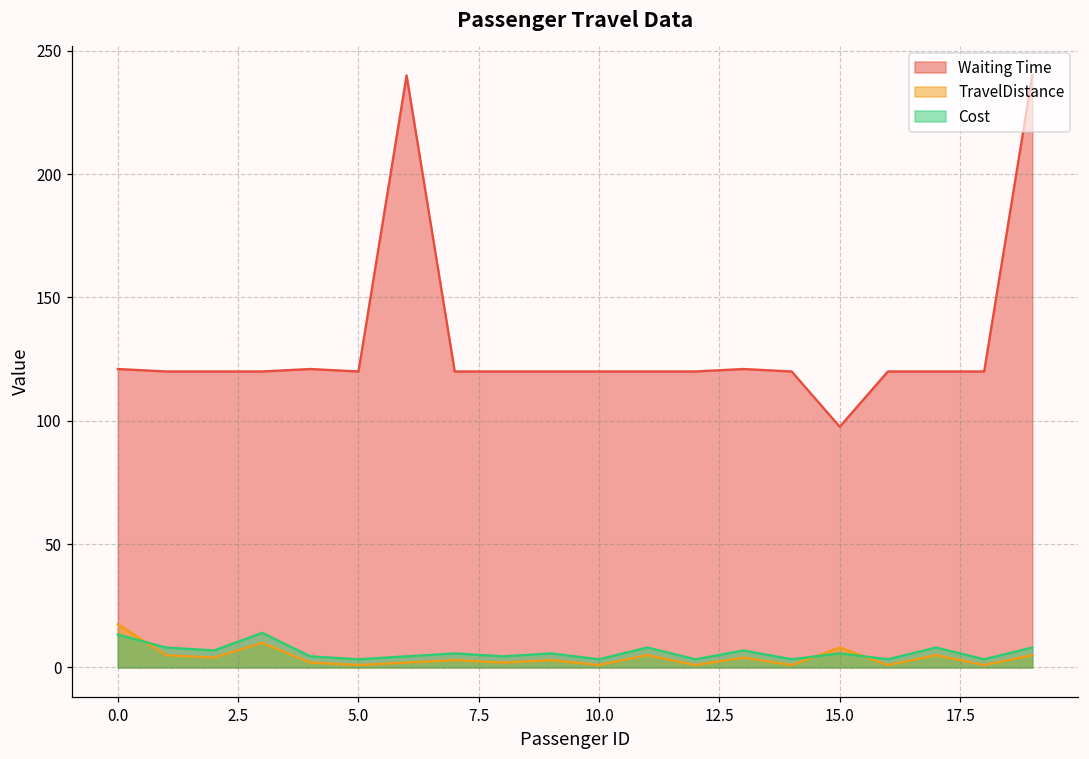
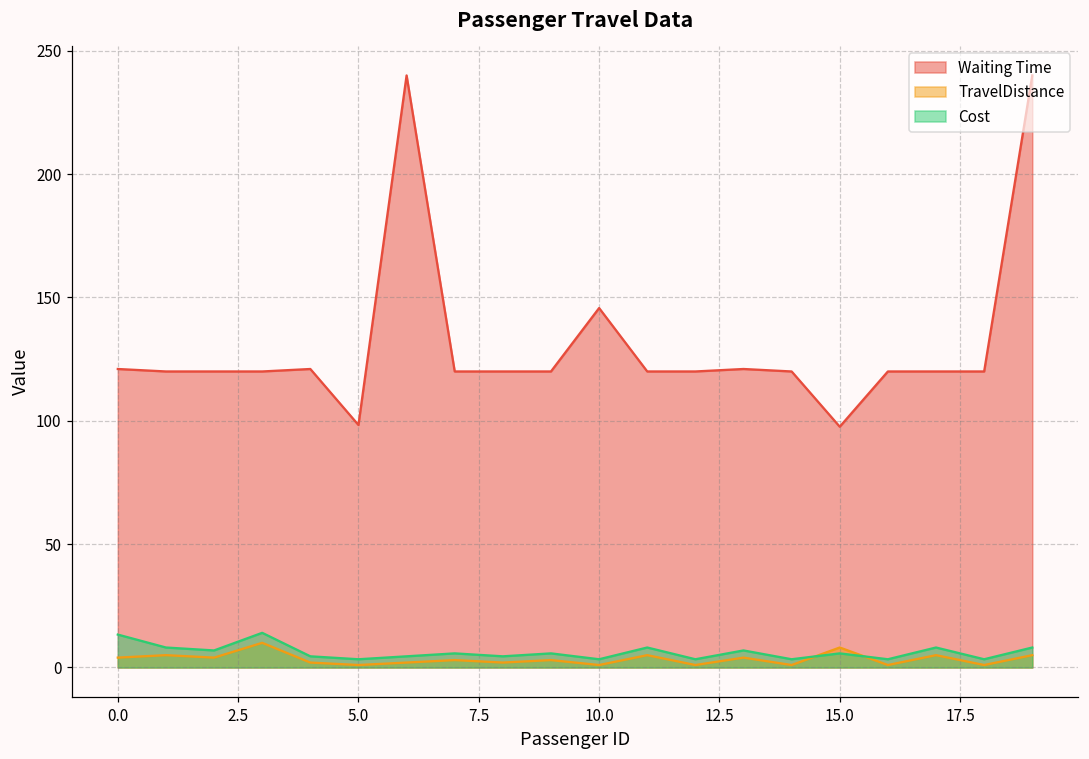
TravelDistance, 0.0: 18 -> 4
Waiting Time, 5.0: 120 -> 98
Waiting Time, 10.0: 120 -> 146
